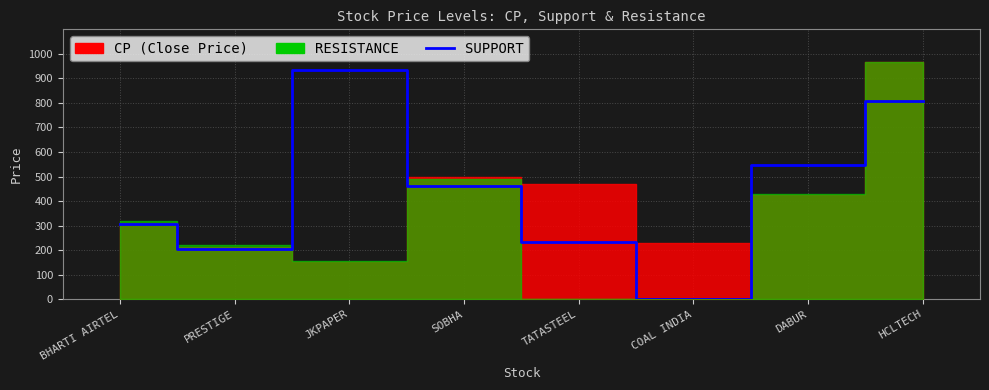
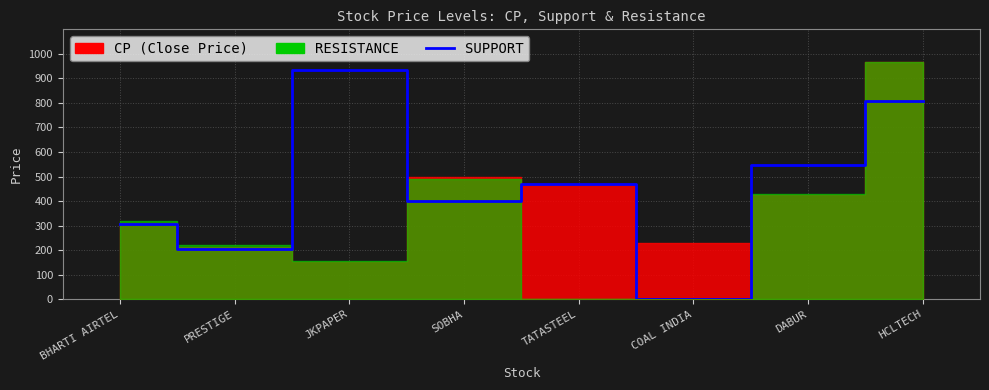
SUPPORT, SOBHA: 460 -> 400
SUPPORT, TATASTEEL: 230 -> 470
